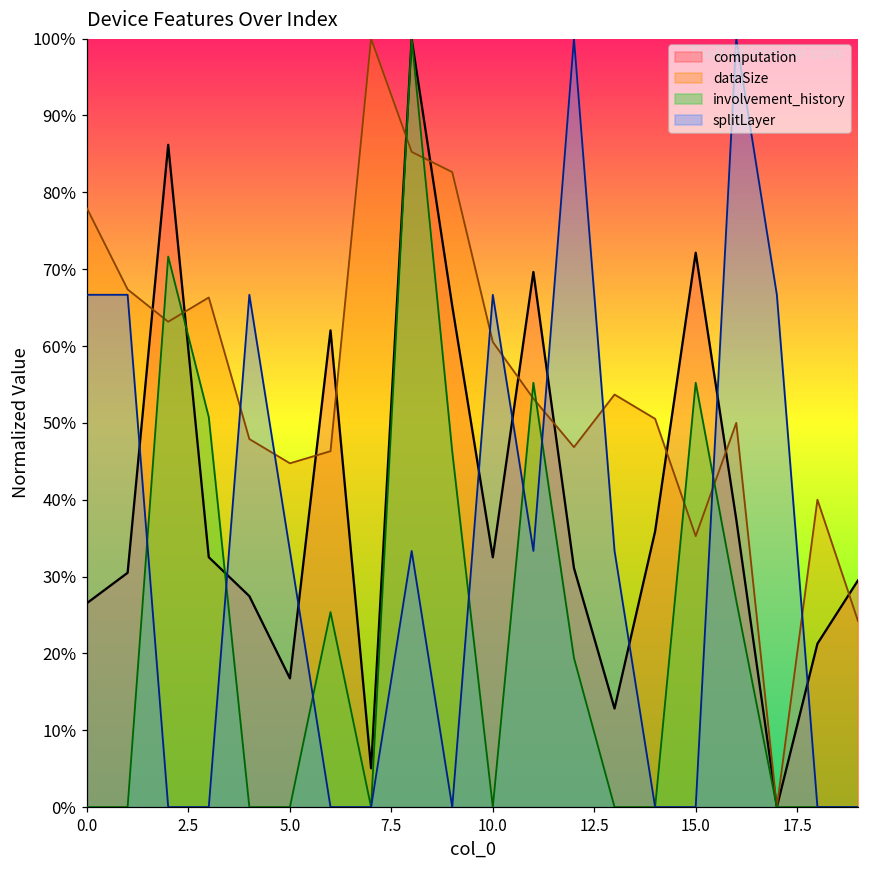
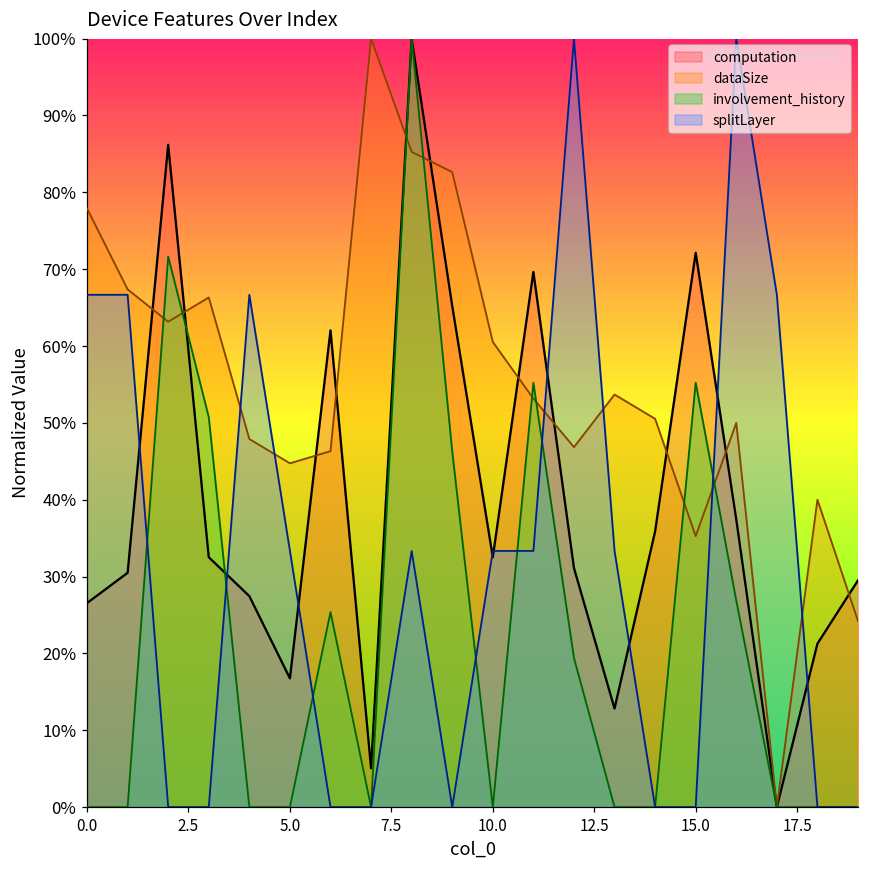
splitLayer, 10.0: 67% -> 33%
